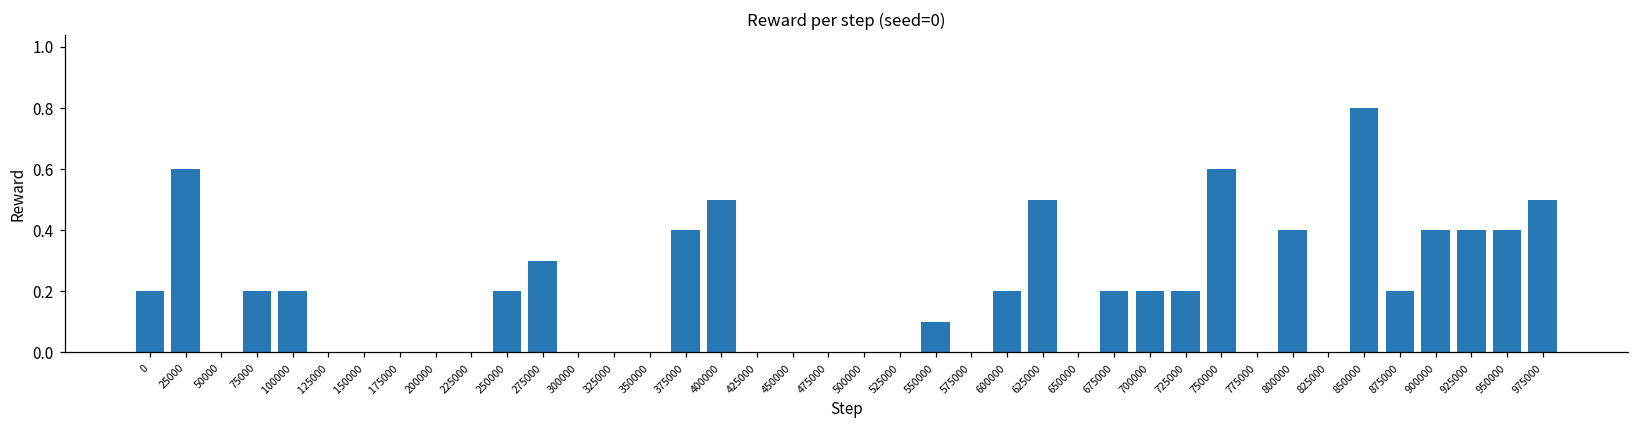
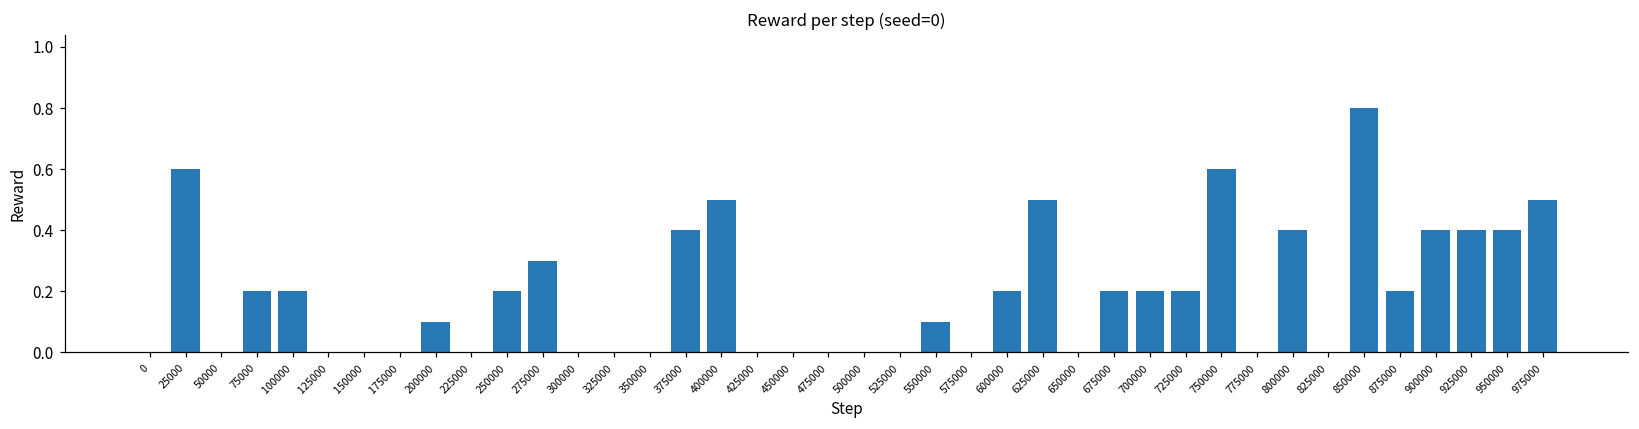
0: 0.2 -> 0.0
200000: 0.0 -> 0.1
